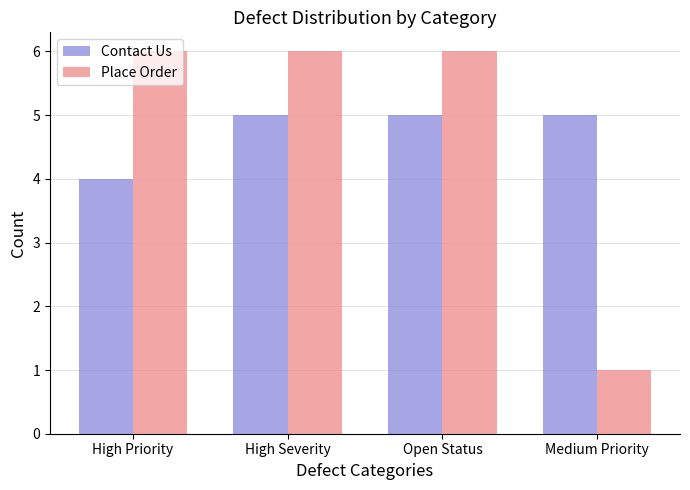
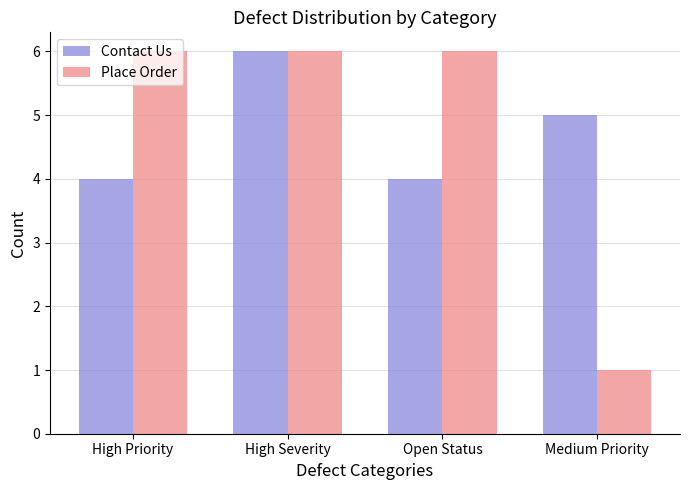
Contact Us, High Severity: 5 -> 6
Contact Us, Open Status: 5 -> 4
